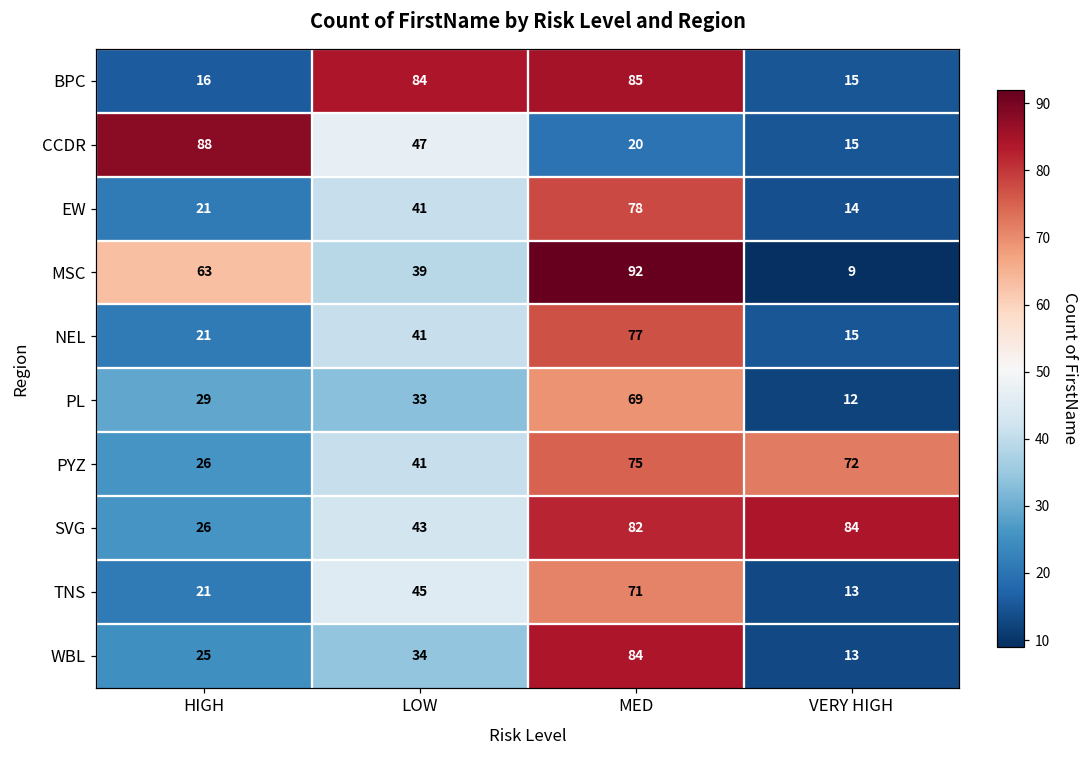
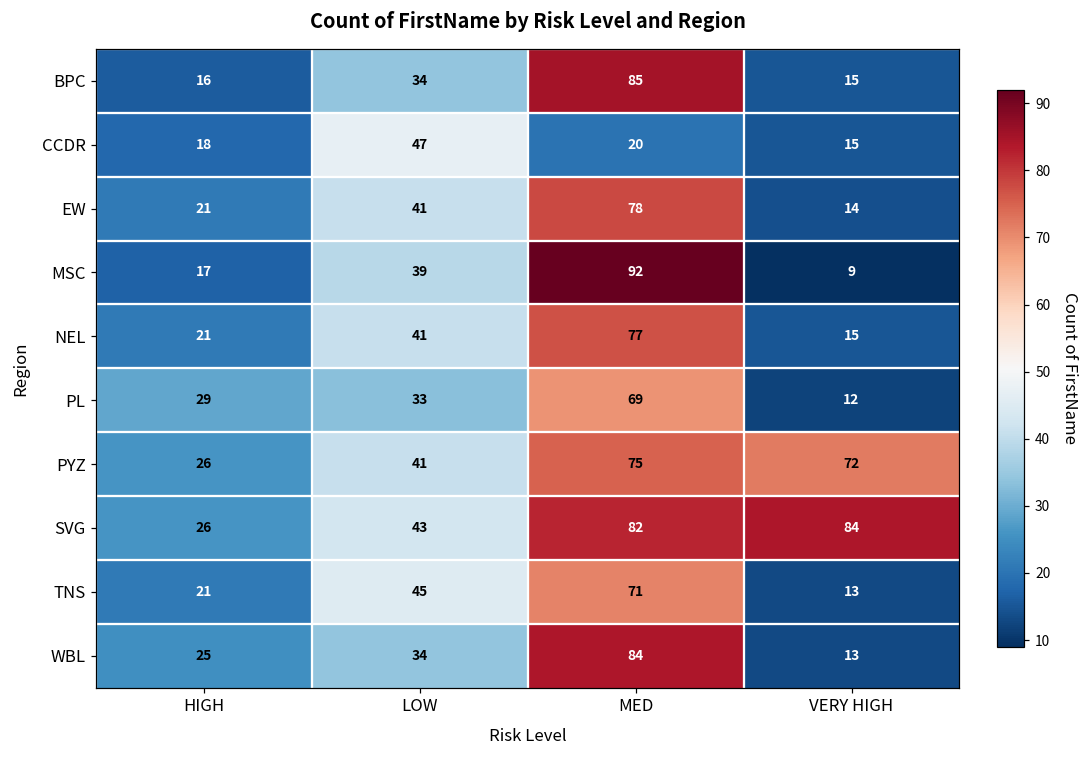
BPC, LOW: 84 -> 34
CCDR, HIGH: 88 -> 18
MSC, HIGH: 63 -> 17
